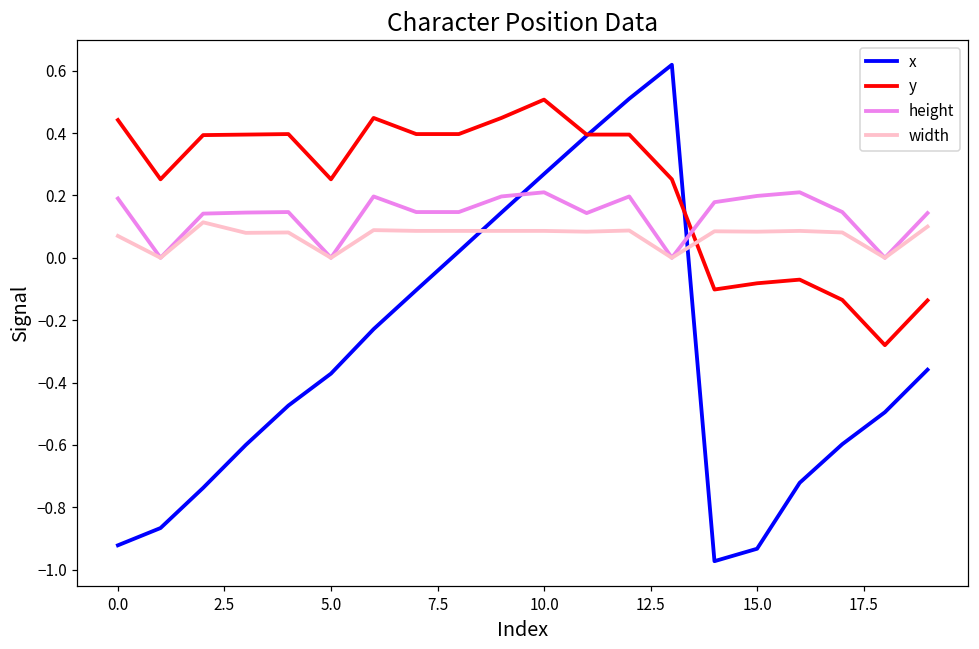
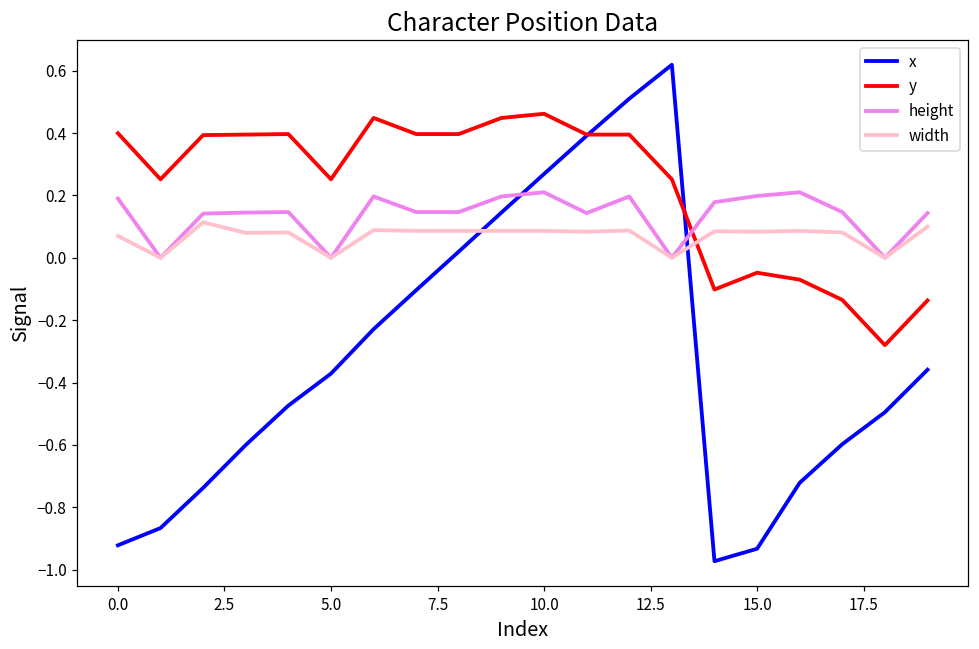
y, 0.0: 0.44 -> 0.40
y, 10.0: 0.51 -> 0.46
y, 15.0: -0.08 -> -0.05
